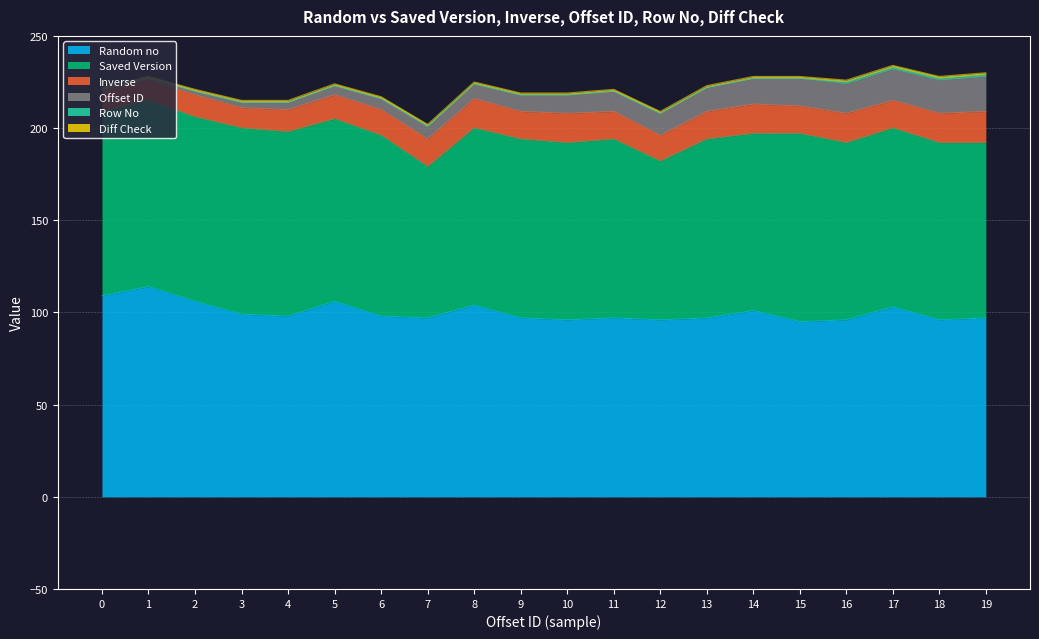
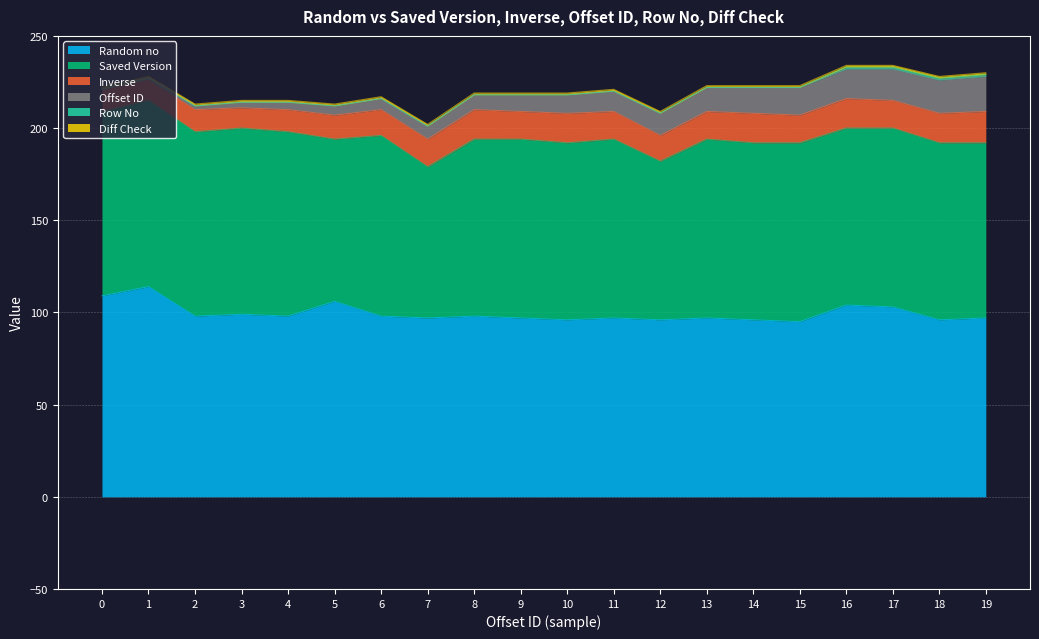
Random no, 2: 106 -> 98
Saved Version, 5: 99 -> 88
Random no, 8: 104 -> 98
Random no, 14: 101 -> 96
Saved Version, 15: 102 -> 97
Random no, 16: 96 -> 104
